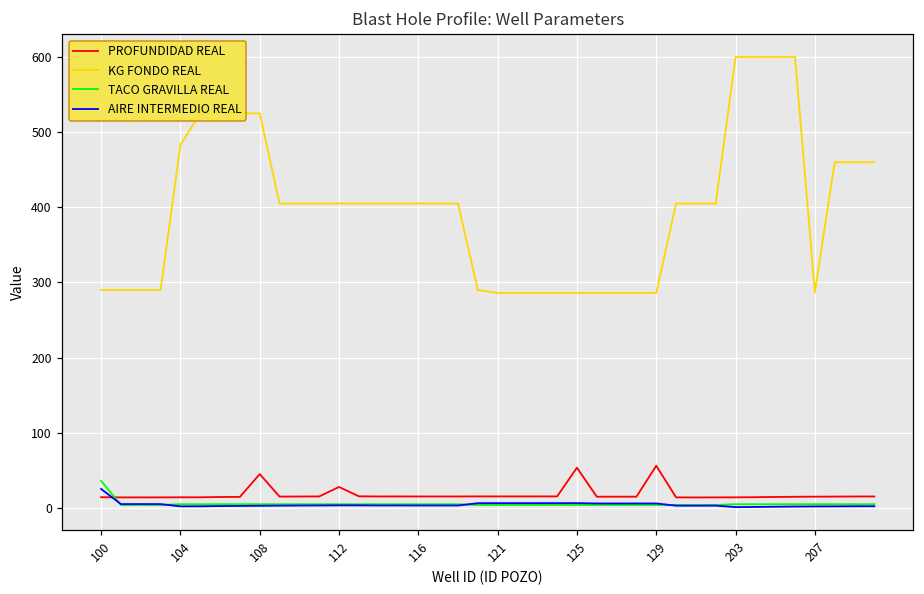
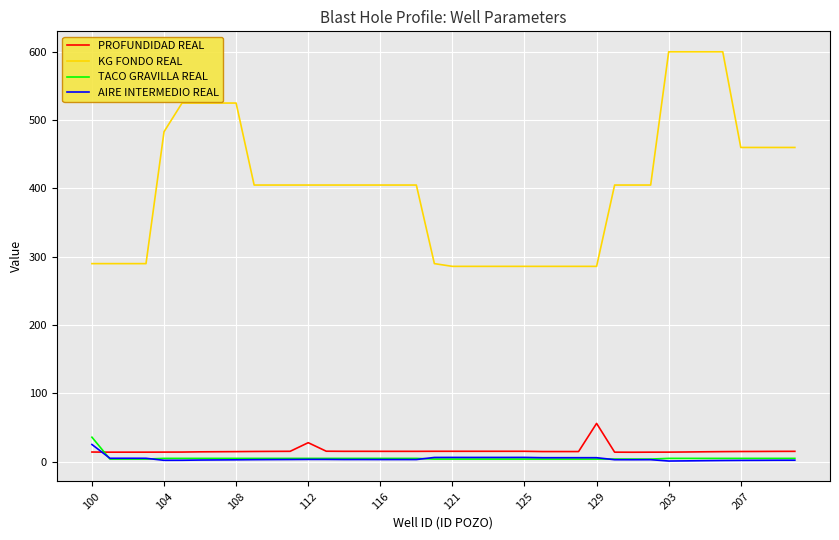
PROFUNDIDAD REAL, 108: 50 -> 10
PROFUNDIDAD REAL, 125: 50 -> 20
KG FONDO REAL, 207: 290 -> 460
